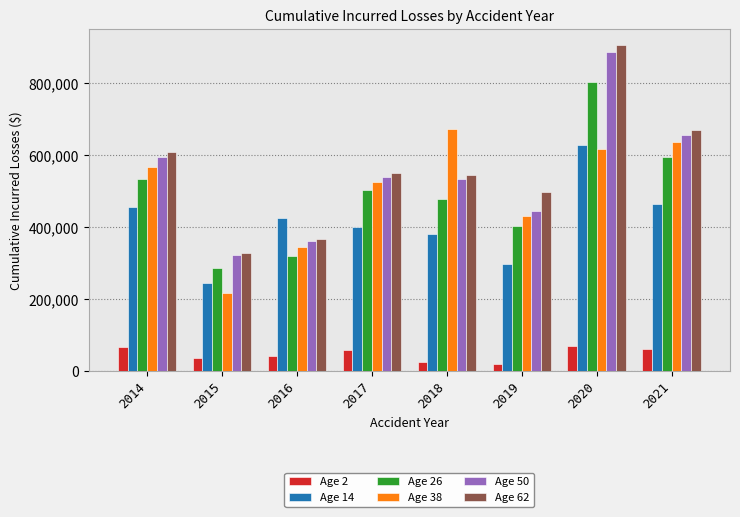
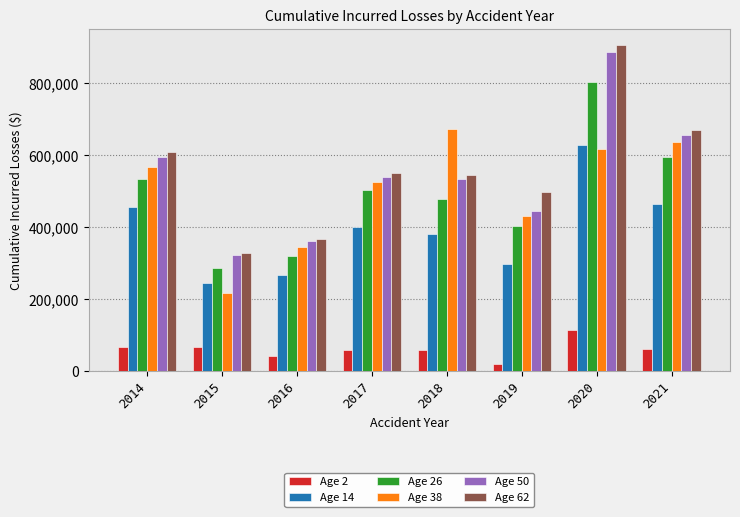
Age 2, 2015: 40,000 -> 70,000
Age 14, 2016: 430,000 -> 270,000
Age 2, 2018: 30,000 -> 60,000
Age 2, 2020: 70,000 -> 110,000
